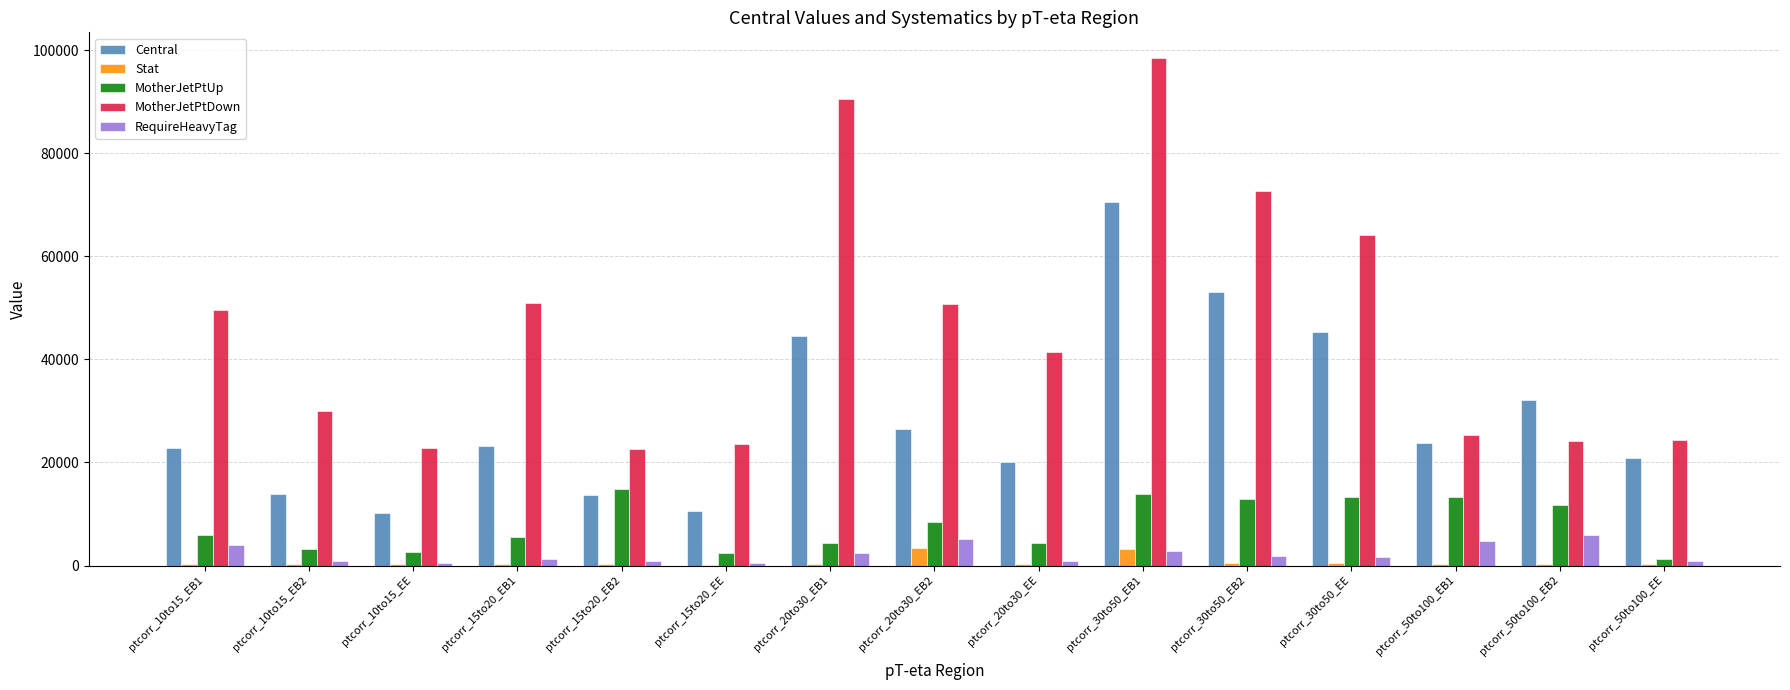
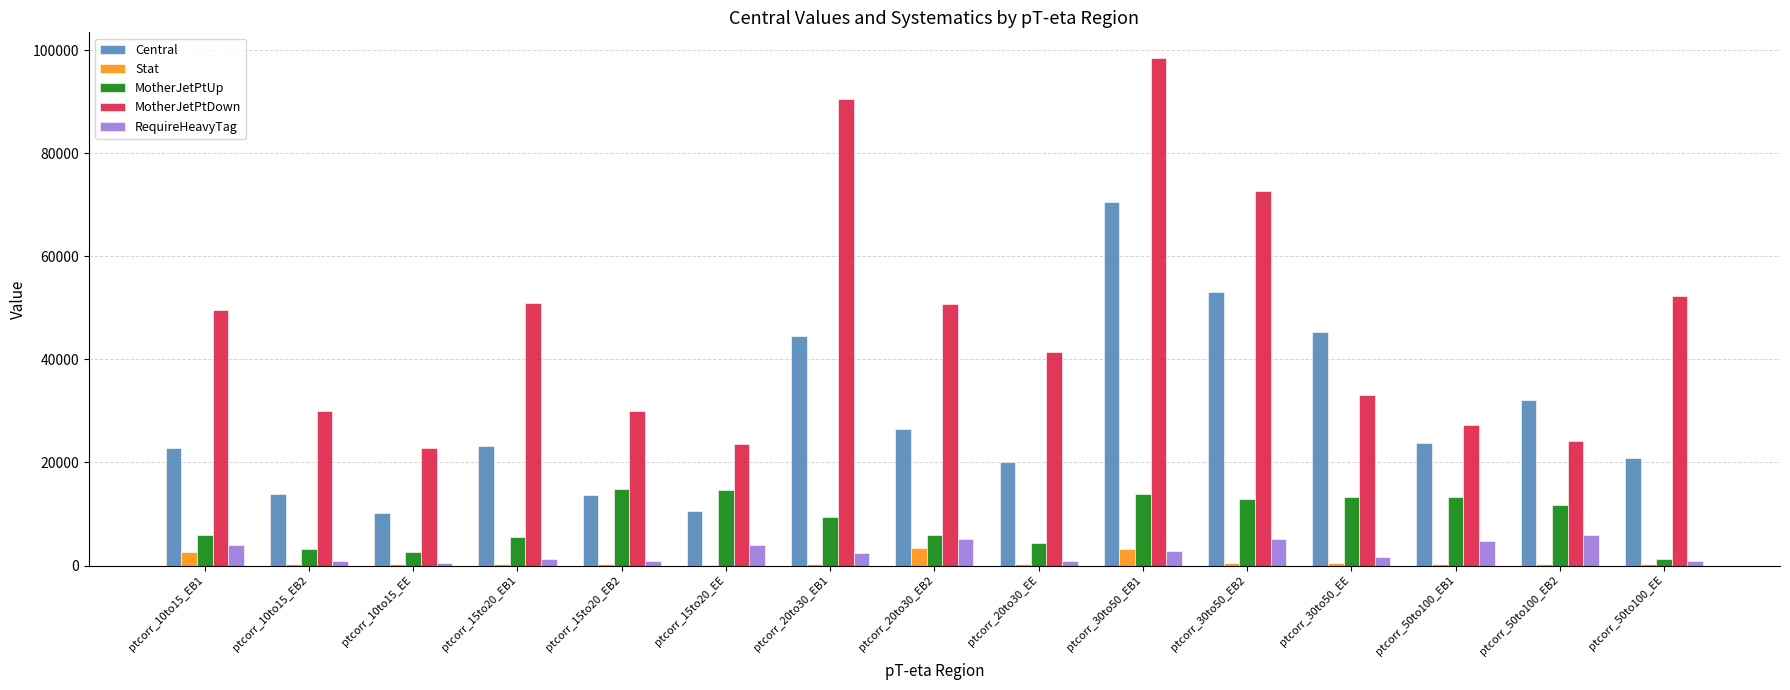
Stat, ptcorr_10to15_EB1: 0 -> 3000
MotherJetPtDown, ptcorr_15to20_EB2: 23000 -> 30000
MotherJetPtUp, ptcorr_15to20_EE: 2000 -> 15000
RequireHeavyTag, ptcorr_15to20_EE: 1000 -> 4000
MotherJetPtUp, ptcorr_20to30_EB1: 4000 -> 9000
MotherJetPtUp, ptcorr_20to30_EB2: 8000 -> 6000
RequireHeavyTag, ptcorr_30to50_EB2: 2000 -> 5000
MotherJetPtDown, ptcorr_30to50_EE: 64000 -> 33000
MotherJetPtDown, ptcorr_50to100_EB1: 25000 -> 27000
MotherJetPtDown, ptcorr_50to100_EE: 24000 -> 52000
